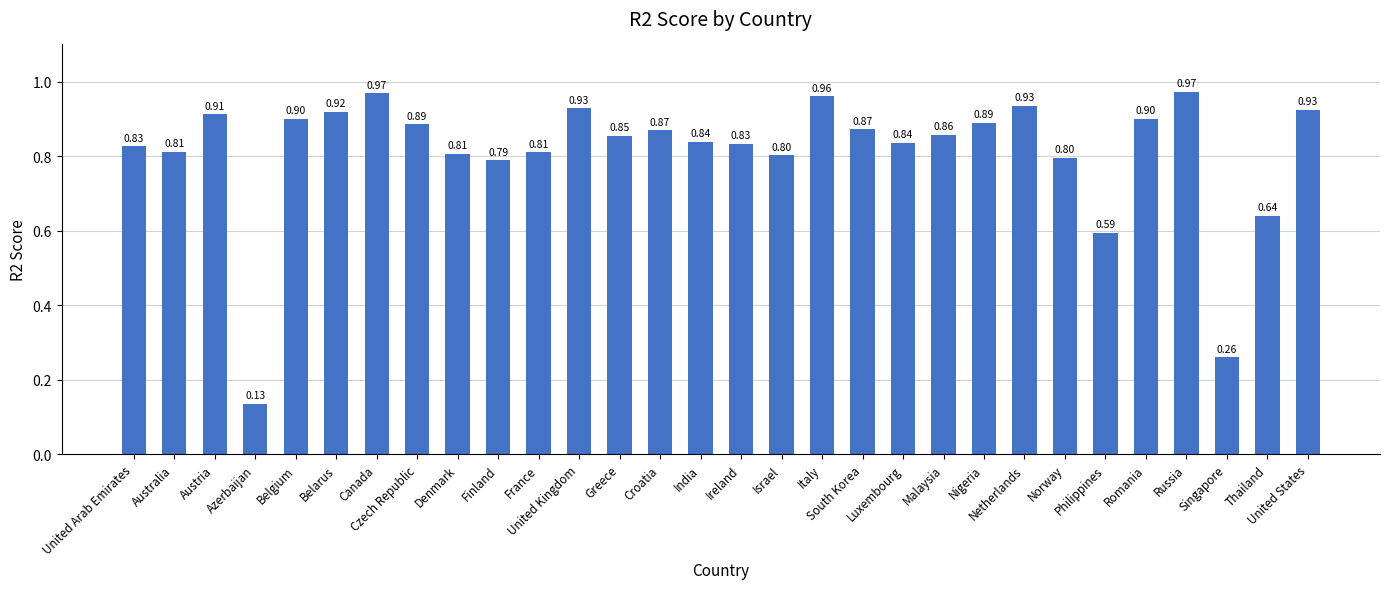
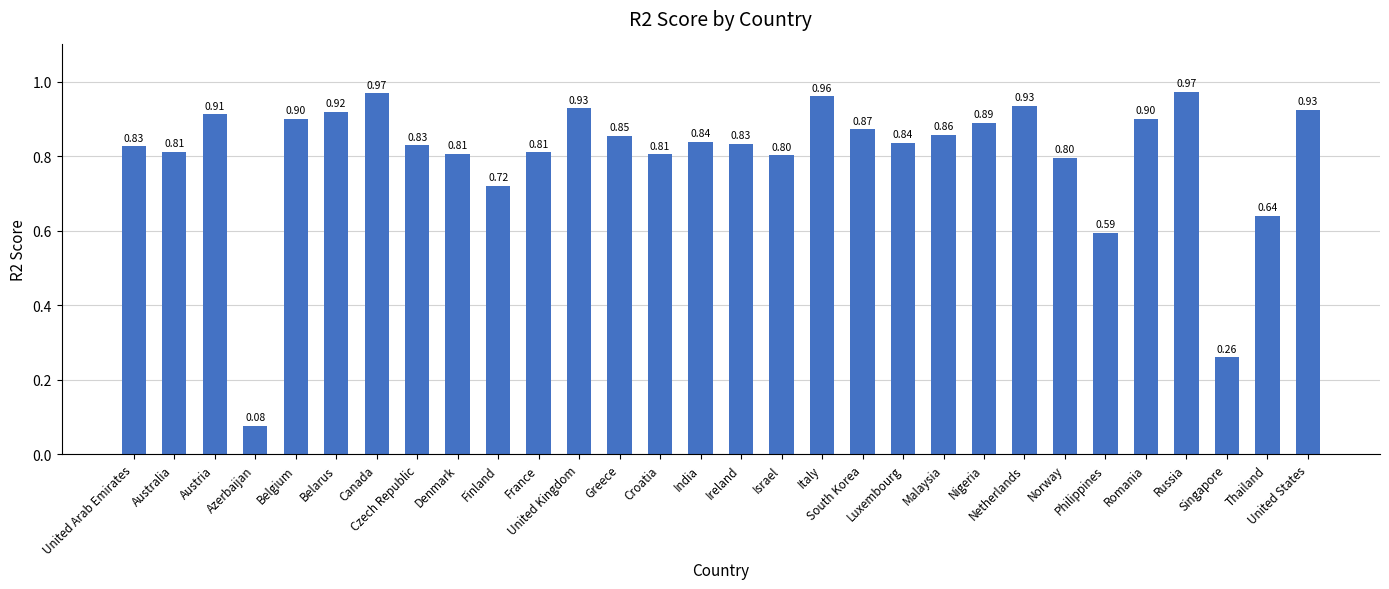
Azerbaijan: 0.13 -> 0.08
Czech Republic: 0.89 -> 0.83
Finland: 0.79 -> 0.72
Croatia: 0.87 -> 0.81
